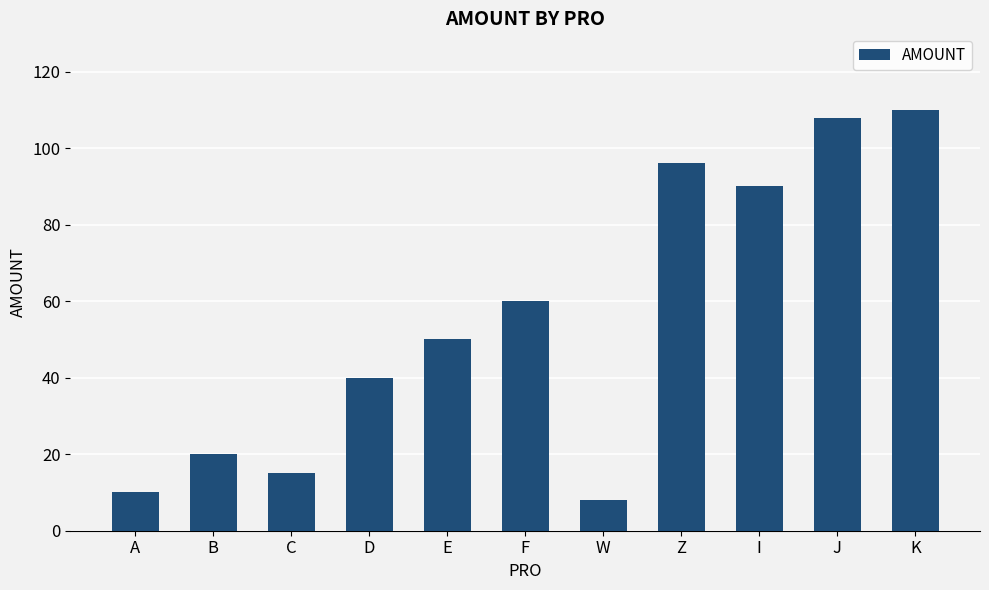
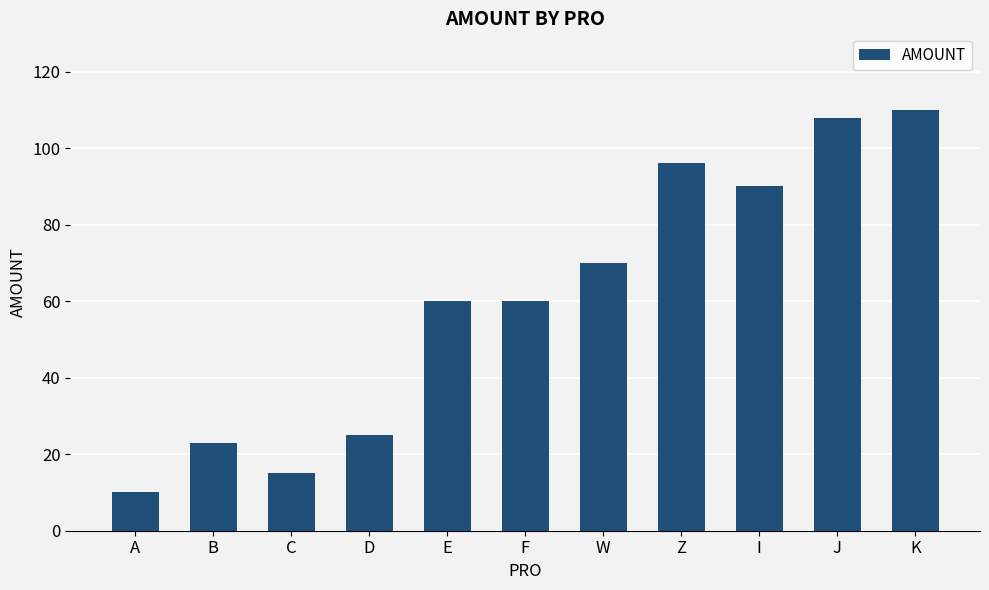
B: 20 -> 23
D: 40 -> 25
E: 50 -> 60
W: 8 -> 70
